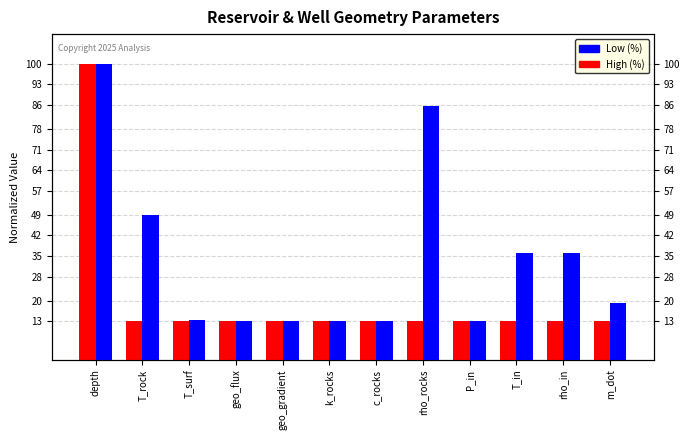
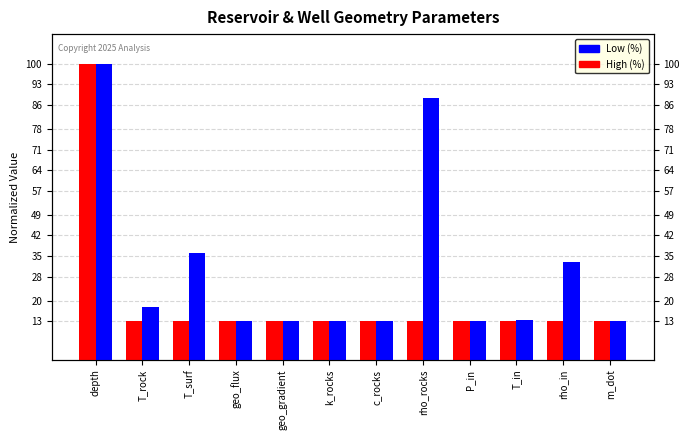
Low (%), T_rock: 49 -> 18
Low (%), T_surf: 13 -> 36
Low (%), rho_rocks: 86 -> 88
Low (%), T_in: 36 -> 14
Low (%), rho_in: 36 -> 33
Low (%), m_dot: 19 -> 13
